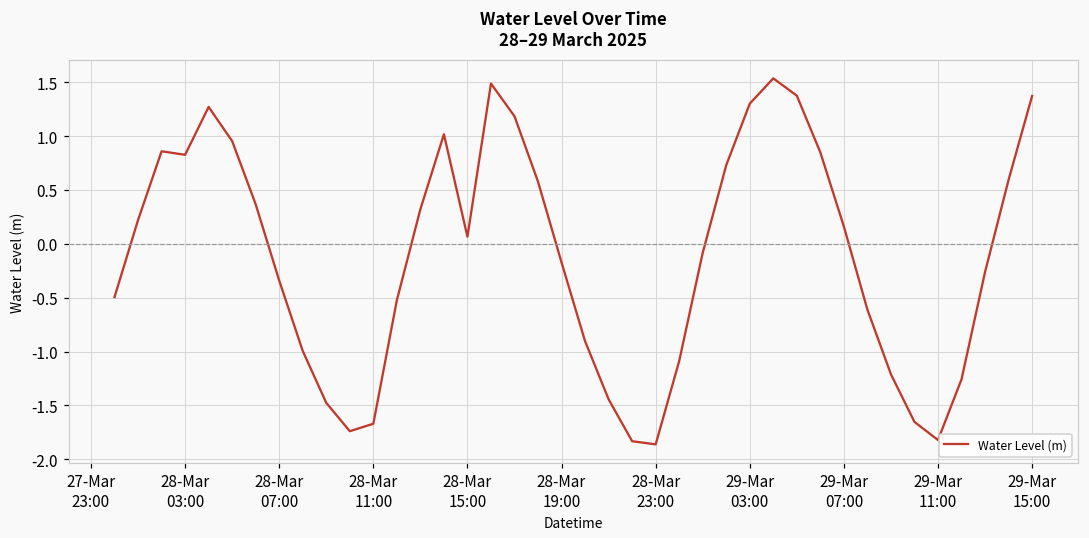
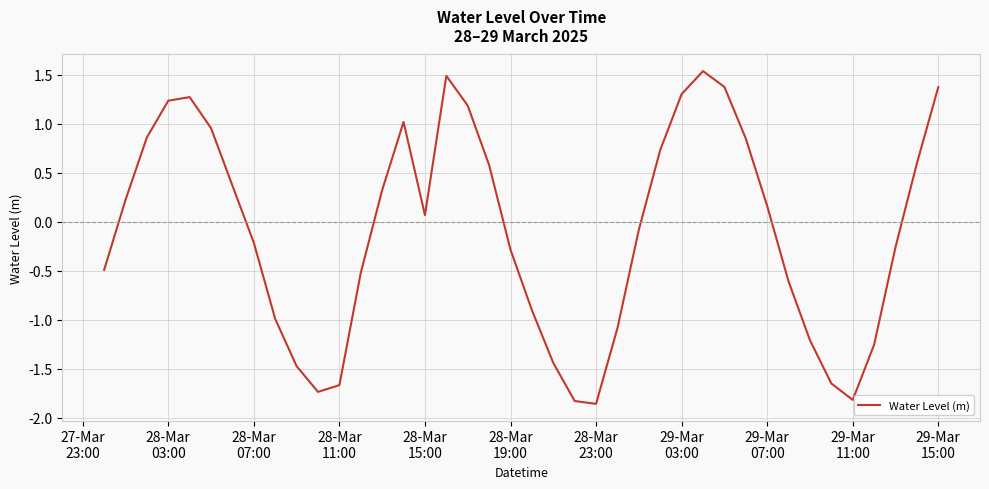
28-Mar 03:00: 0.8 -> 1.2
28-Mar 07:00: -0.3 -> -0.2
28-Mar 19:00: -0.2 -> -0.3
